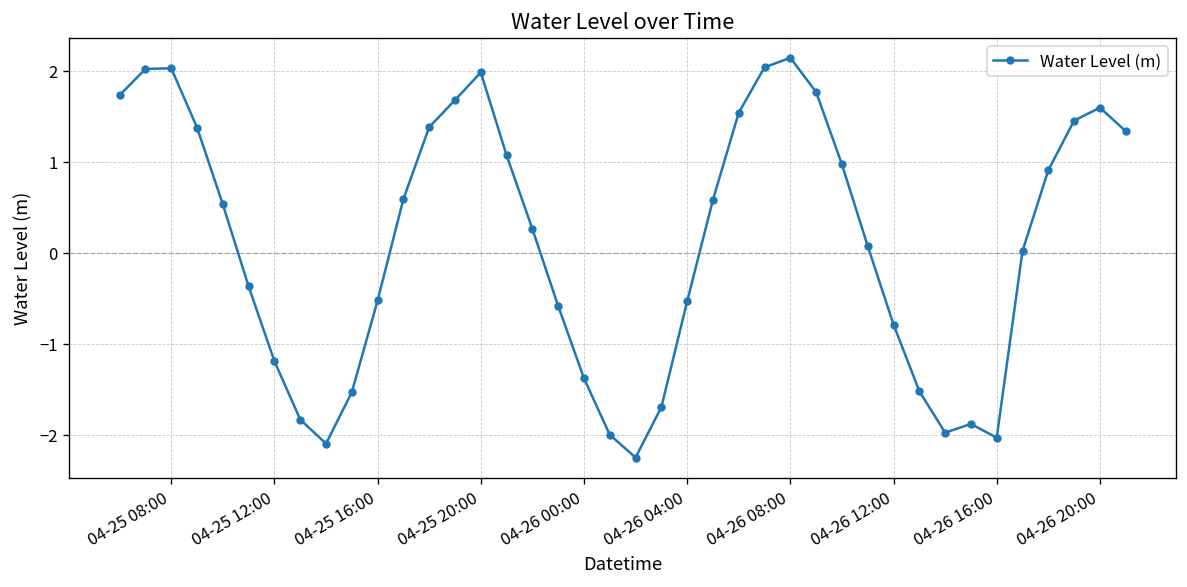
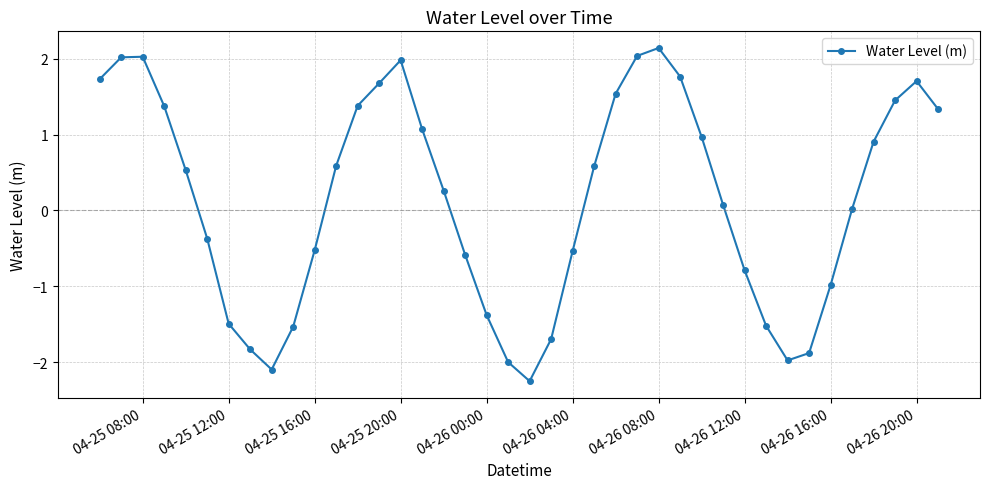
04-25 12:00: -1.2 -> -1.5
04-26 16:00: -2.0 -> -1.0
04-26 20:00: 1.6 -> 1.7
